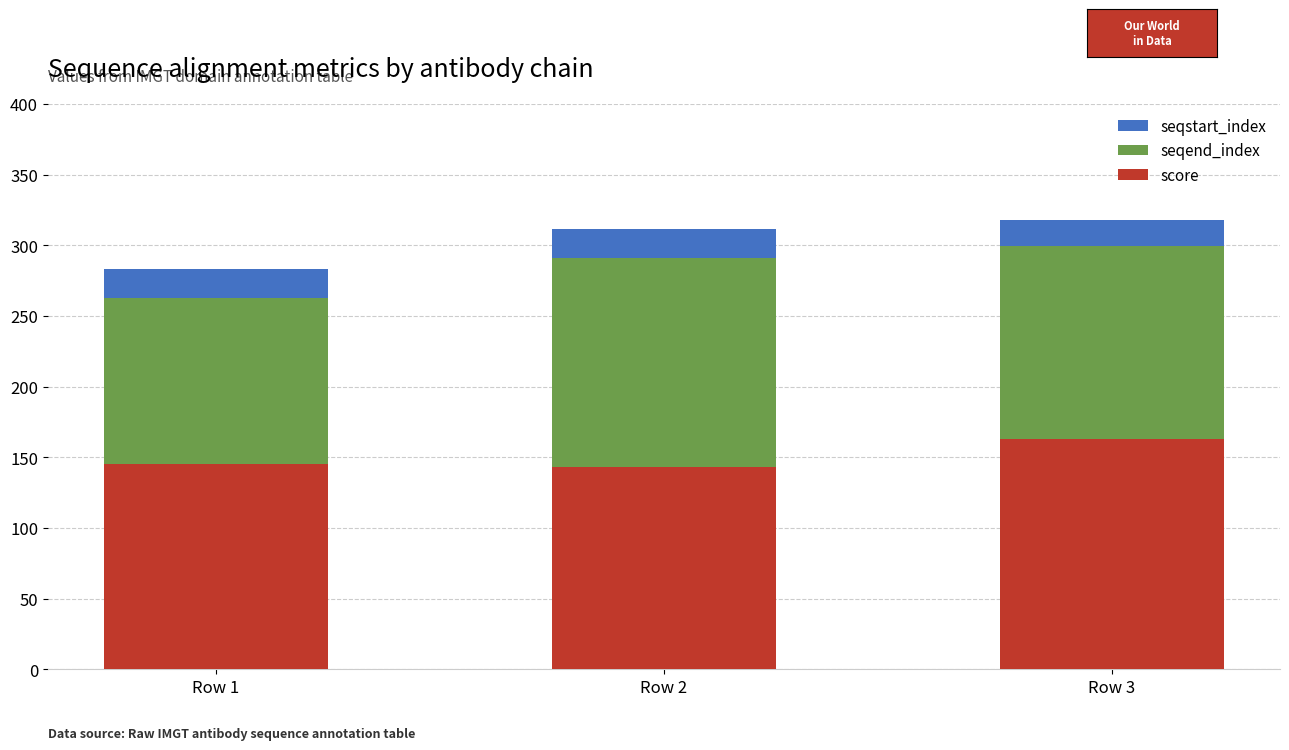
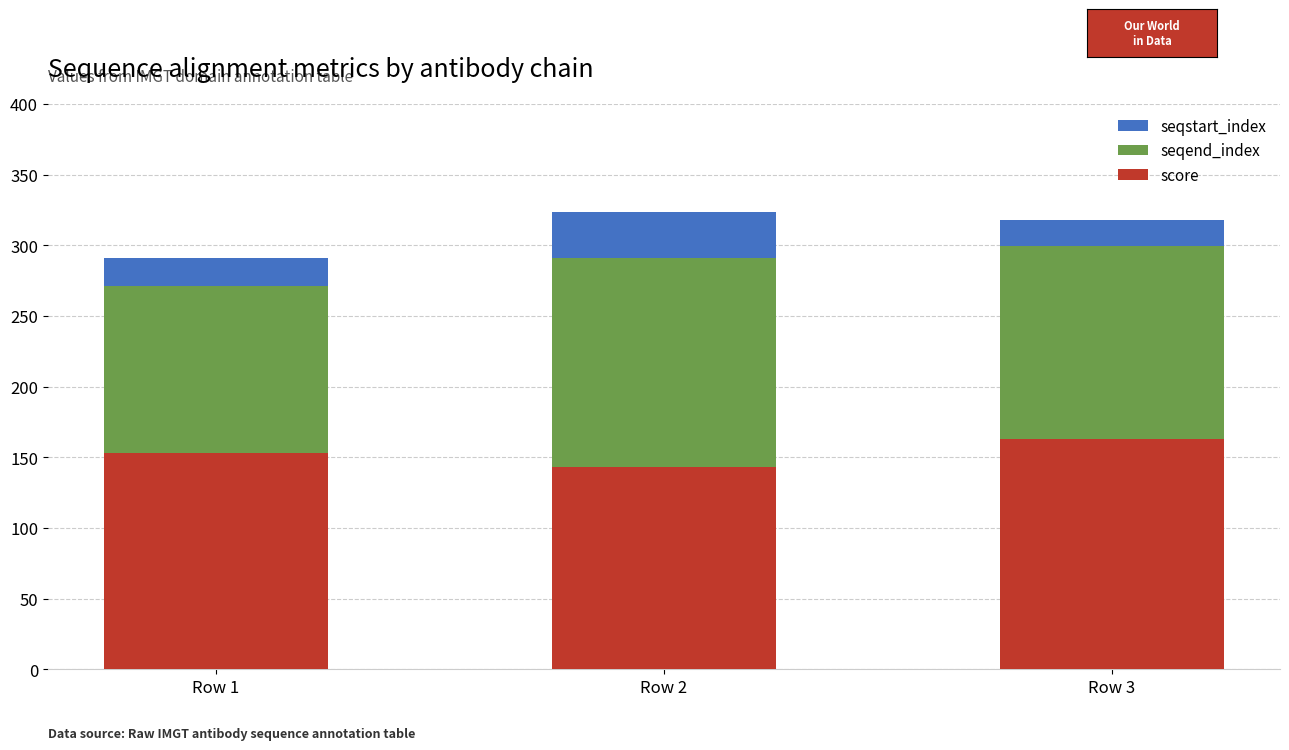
score, Row 1: 145 -> 153
seqstart_index, Row 2: 20 -> 32
